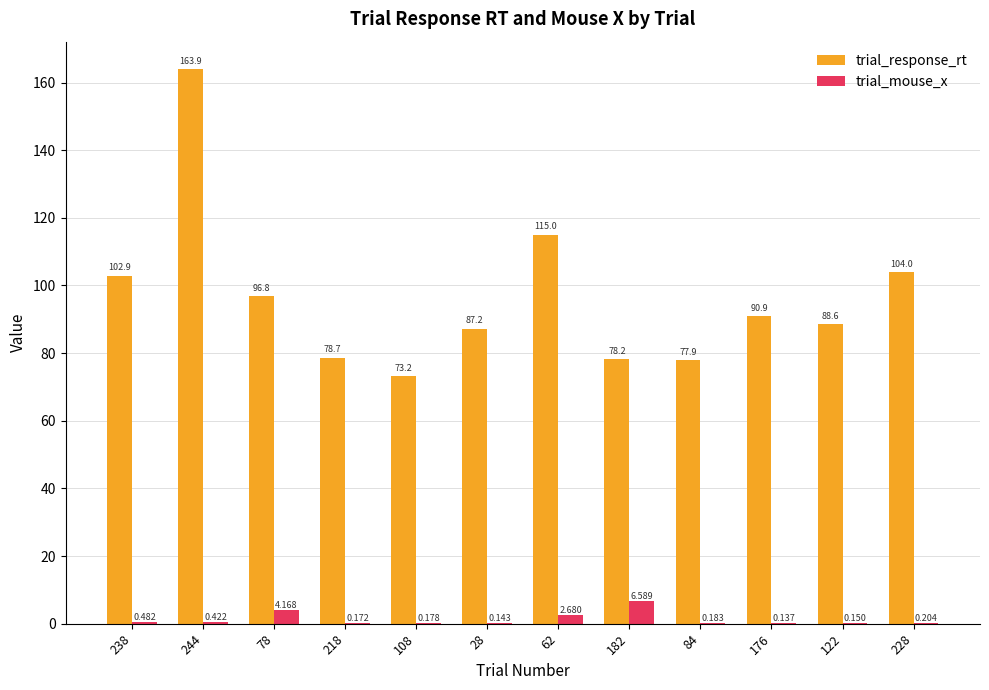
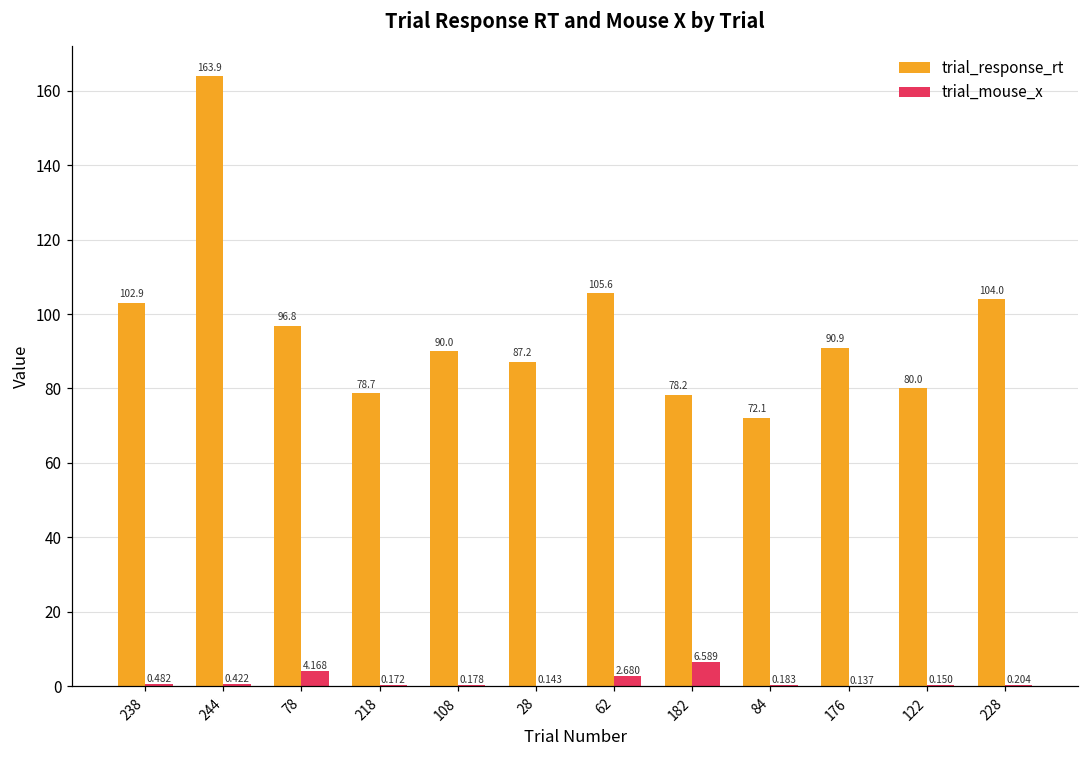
trial_response_rt, 108: 73.2 -> 90.0
trial_response_rt, 62: 115.0 -> 105.6
trial_response_rt, 84: 77.9 -> 72.1
trial_response_rt, 122: 88.6 -> 80.0
